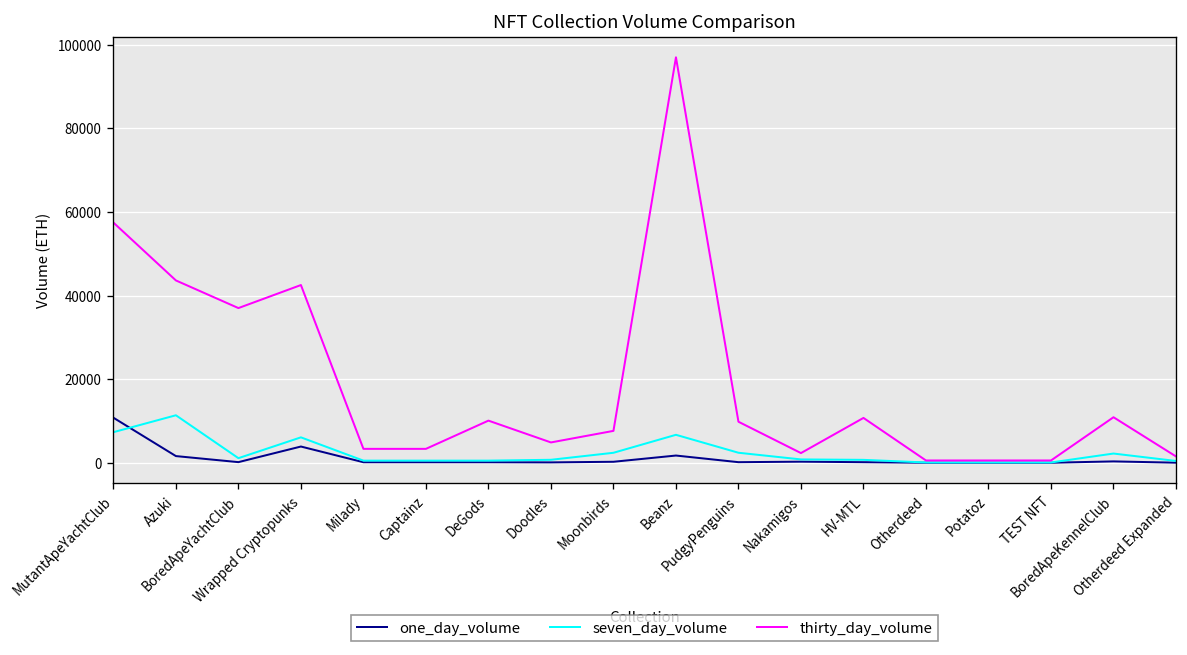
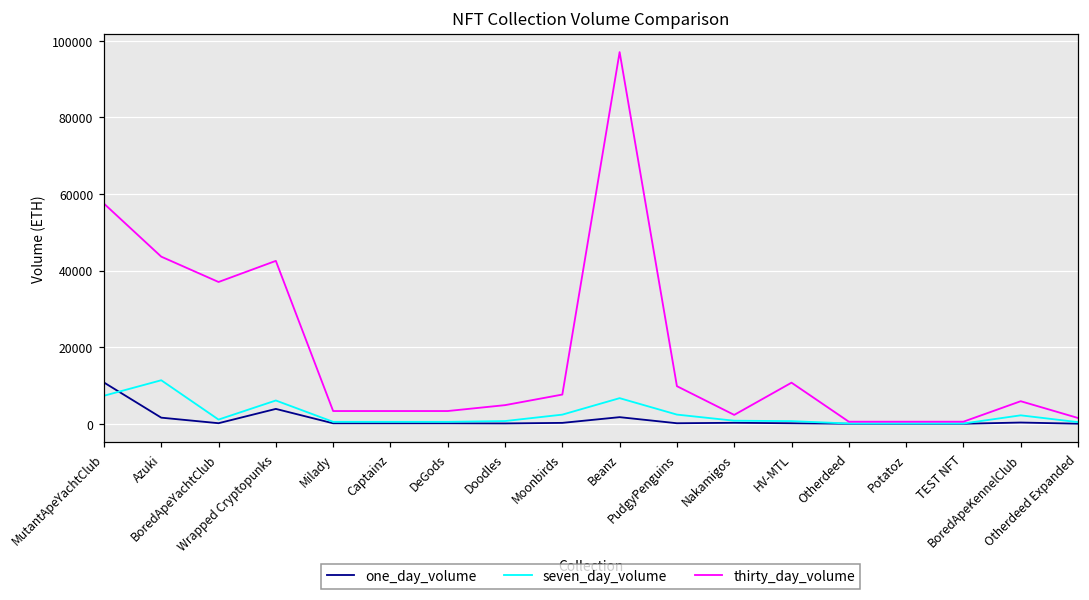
thirty_day_volume, DeGods: 10000 -> 3000
thirty_day_volume, BoredApeKennelClub: 11000 -> 6000
